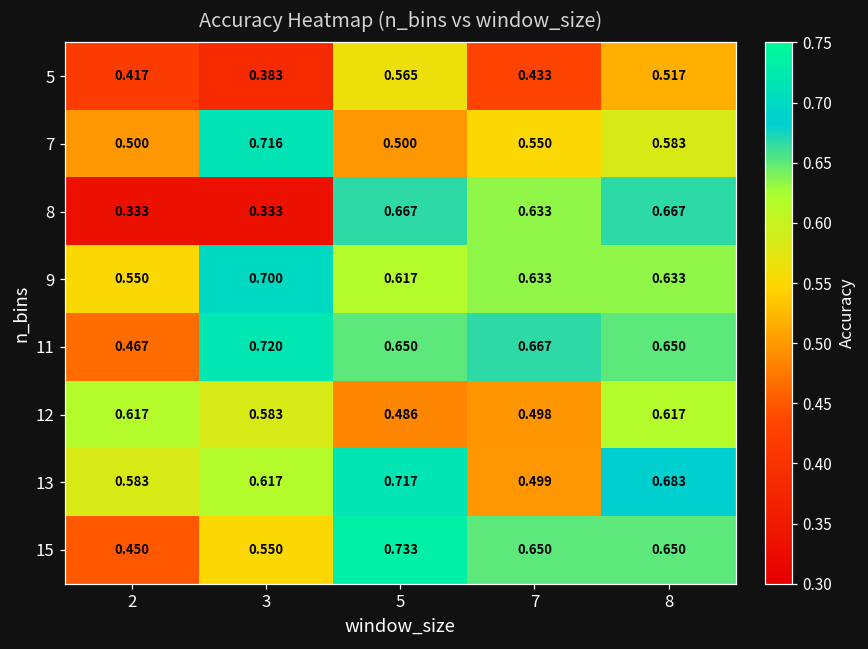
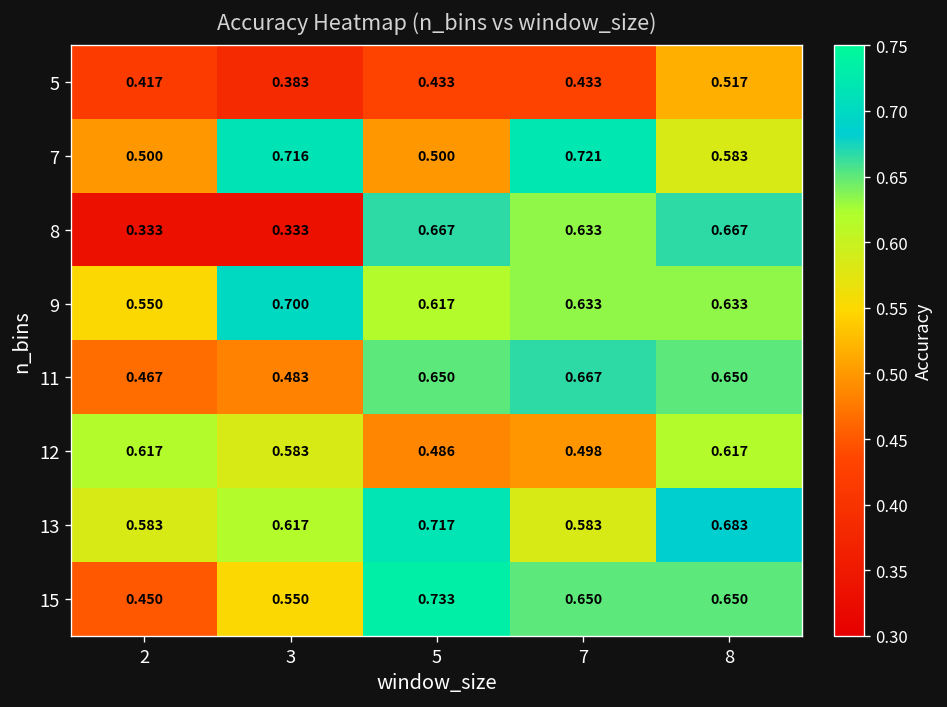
5, 5: 0.565 -> 0.433
7, 7: 0.550 -> 0.721
11, 3: 0.720 -> 0.483
13, 7: 0.499 -> 0.583
